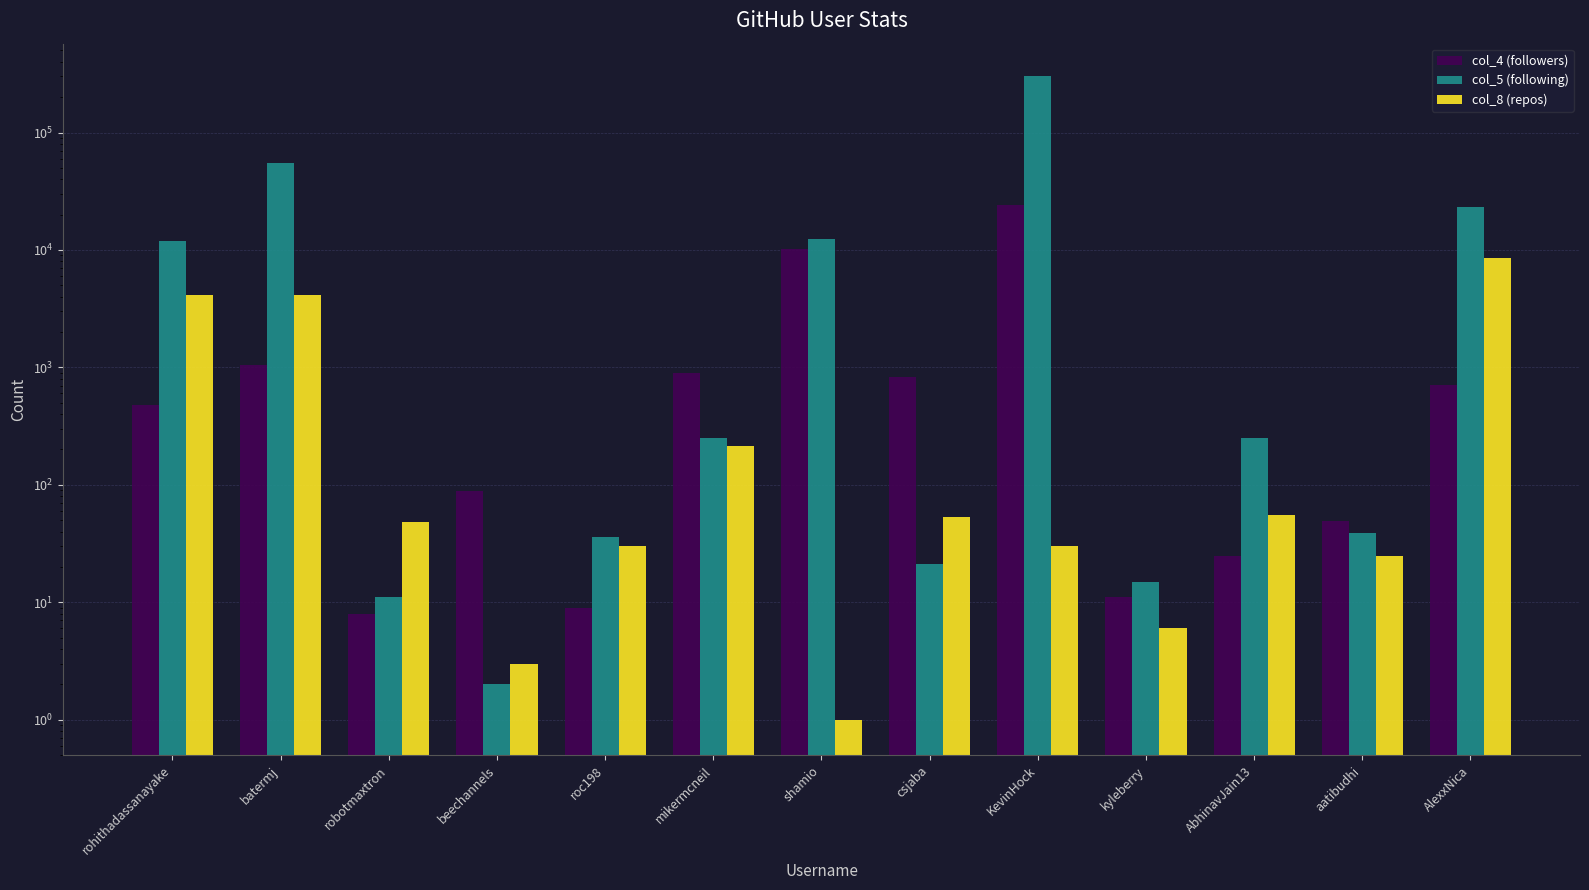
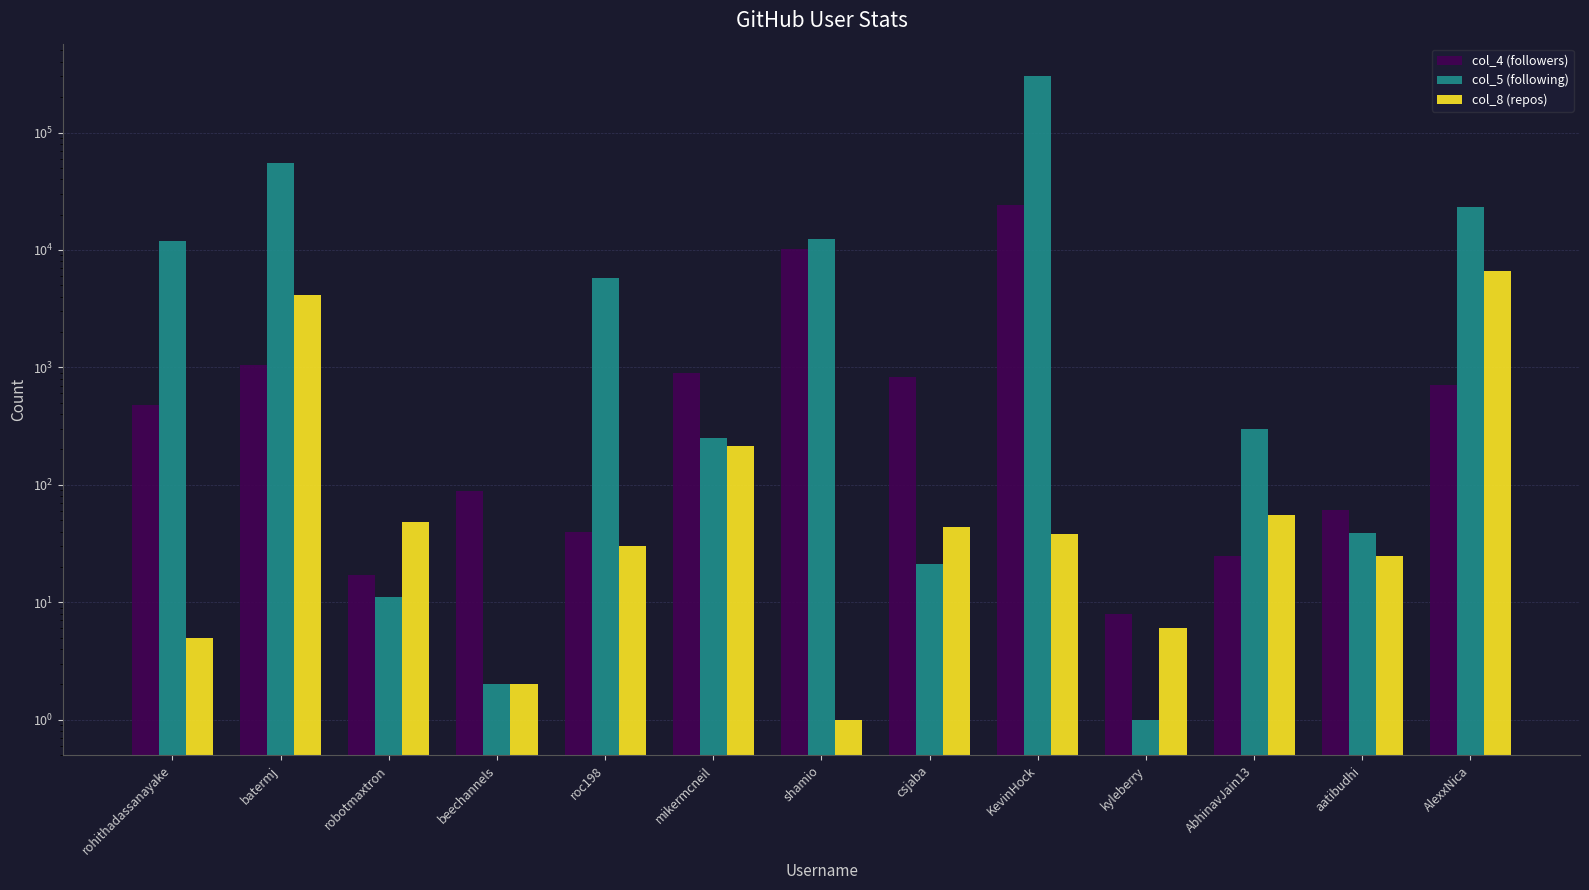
col_8 (repos), rohithadassanayake: 4100 -> 5
col_4 (followers), robotmaxtron: 8 -> 17
col_8 (repos), beechannels: 3 -> 2
col_4 (followers), roc198: 9 -> 40
col_5 (following), roc198: 36 -> 6000
col_8 (repos), csjaba: 50 -> 44
col_8 (repos), KevinHock: 30 -> 38
col_4 (followers), kyleberry: 11 -> 8
col_5 (following), kyleberry: 15 -> 1
col_5 (following), AbhinavJain13: 250 -> 300
col_4 (followers), aatibudhi: 49 -> 60
col_8 (repos), AlexxNica: 9000 -> 7000
